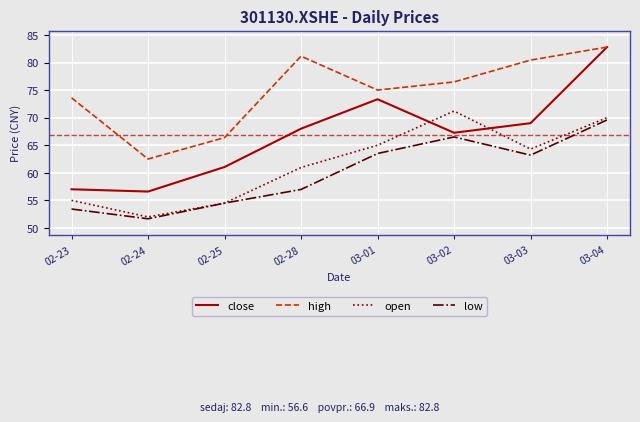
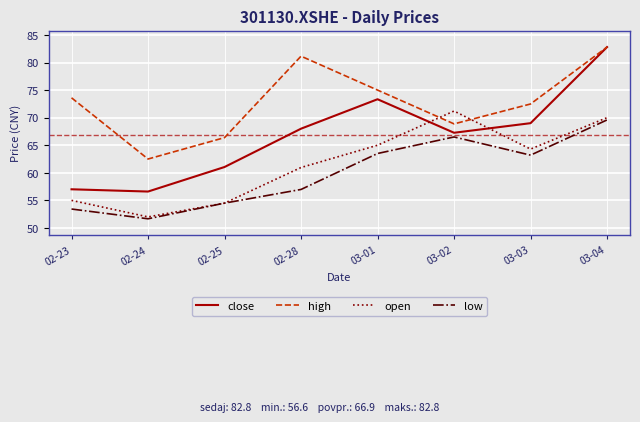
high, 03-02: 76 -> 69
high, 03-03: 80 -> 72
